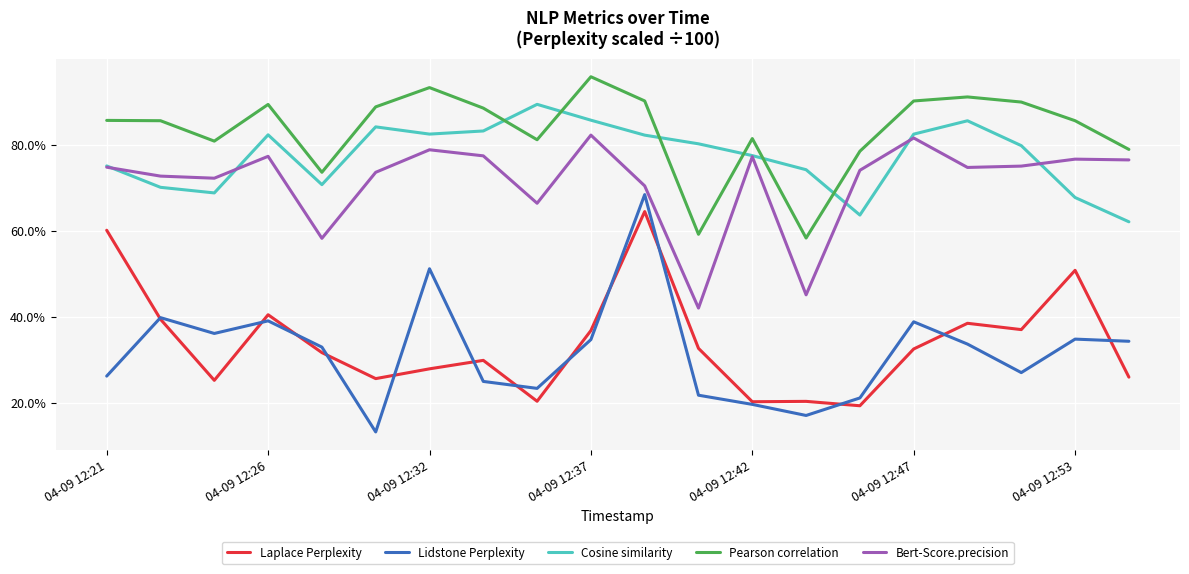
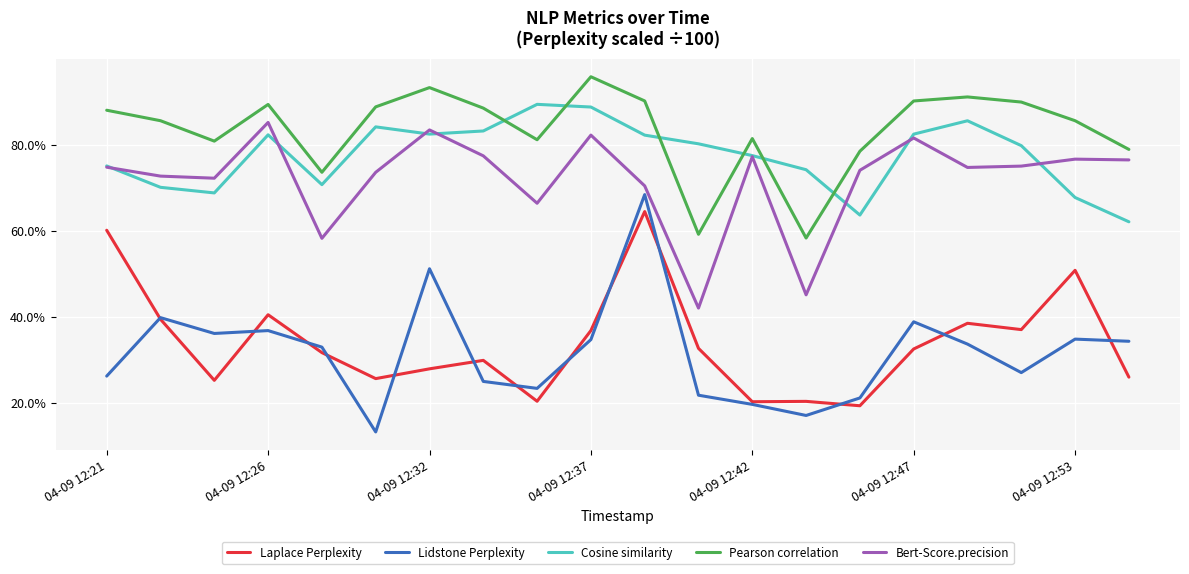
Pearson correlation, 04-09 12:21: 86% -> 88%
Lidstone Perplexity, 04-09 12:26: 39% -> 37%
Bert-Score.precision, 04-09 12:26: 77% -> 85%
Bert-Score.precision, 04-09 12:32: 79% -> 83%
Cosine similarity, 04-09 12:37: 86% -> 89%
